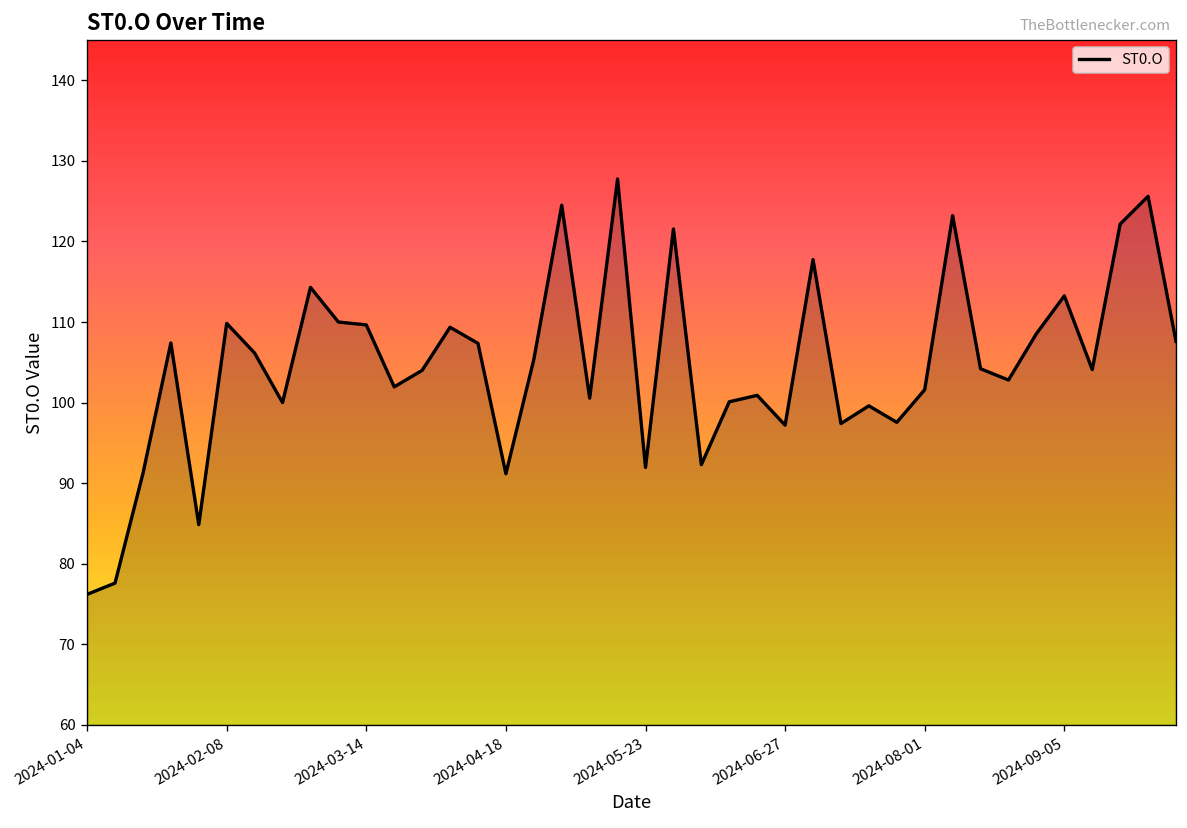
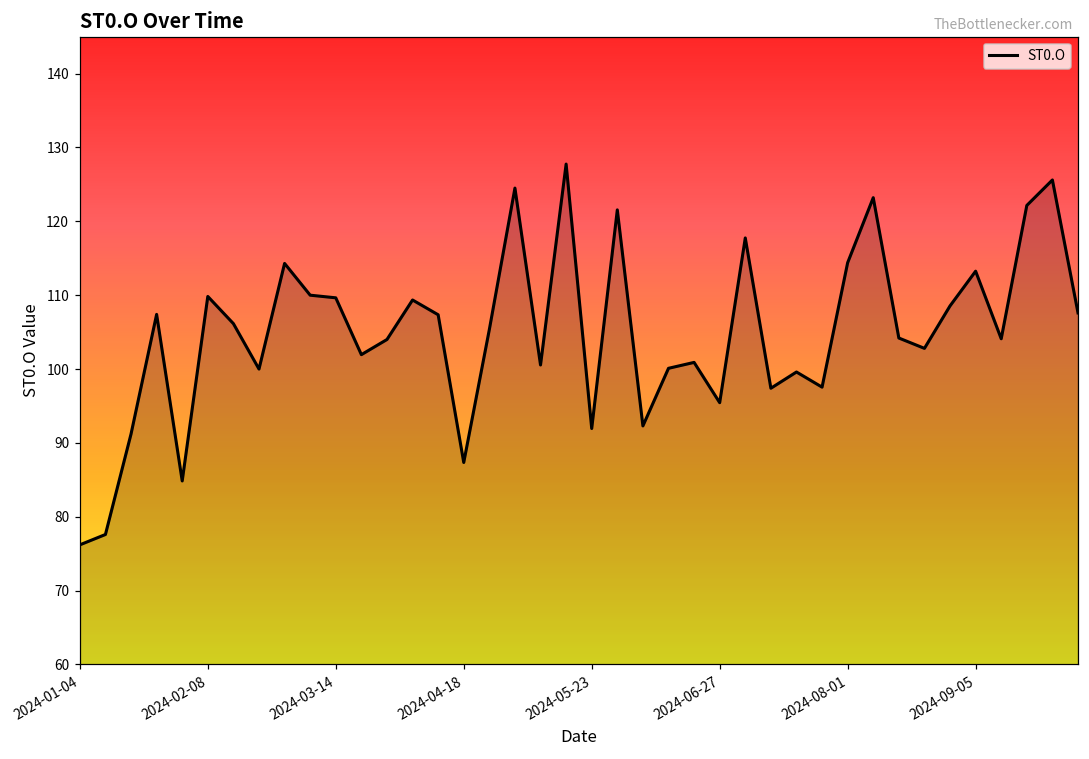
2024-04-18: 91 -> 87
2024-06-27: 97 -> 95
2024-08-01: 102 -> 114
